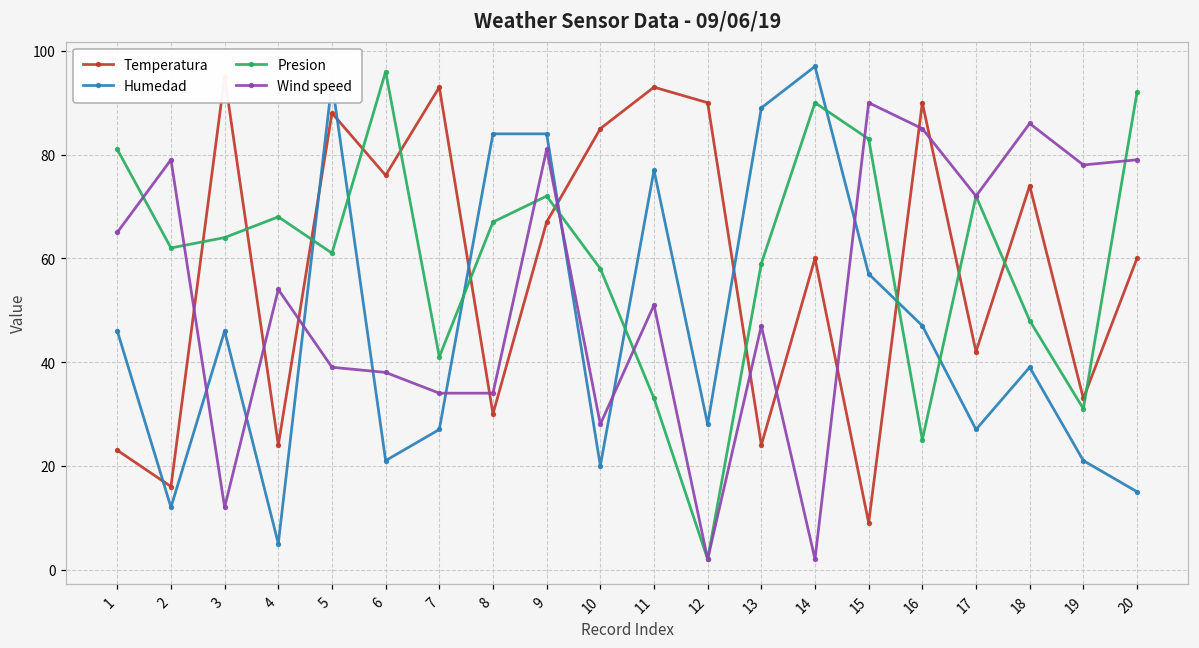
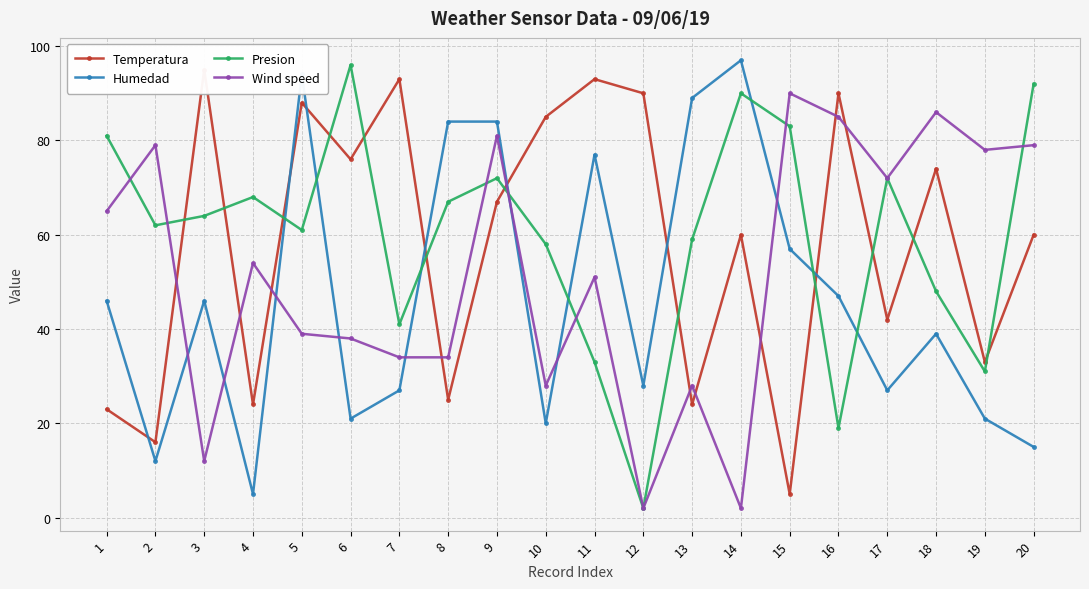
Temperatura, 8: 30 -> 25
Wind speed, 13: 47 -> 28
Temperatura, 15: 9 -> 5
Presion, 16: 25 -> 19
